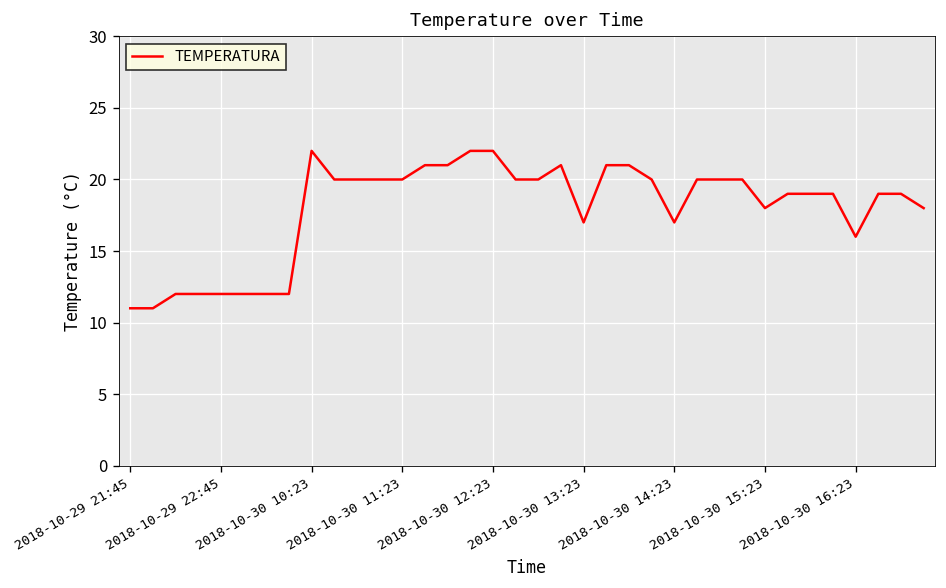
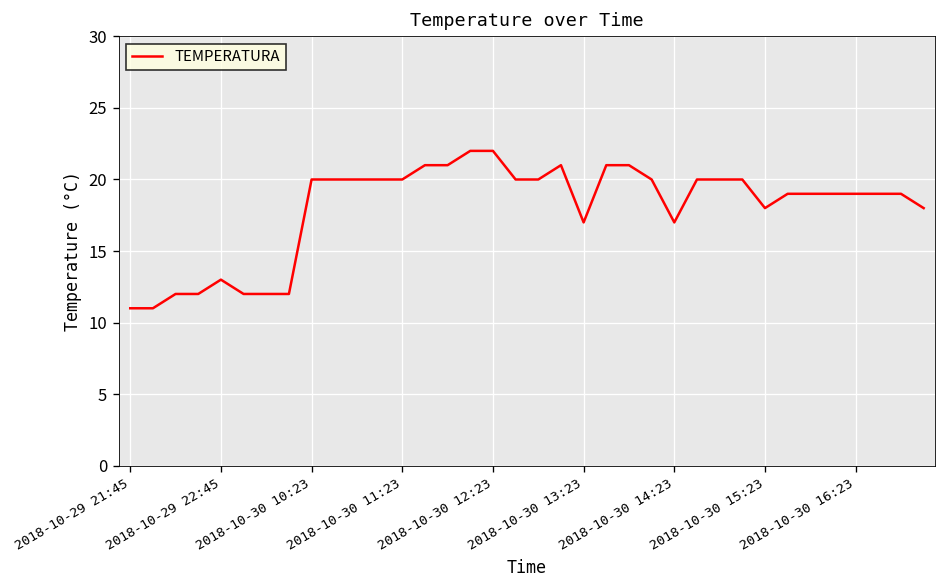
2018-10-29 22:45: 12 -> 13
2018-10-30 10:23: 22 -> 20
2018-10-30 16:23: 16 -> 19
